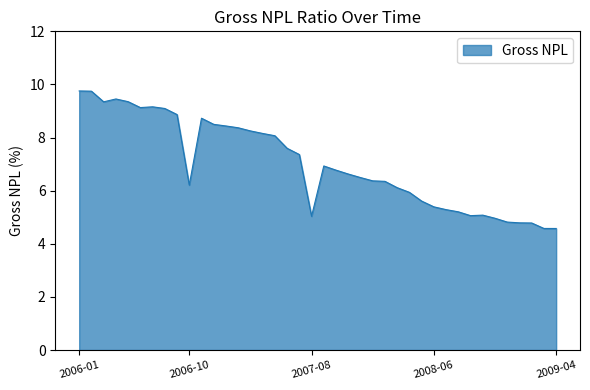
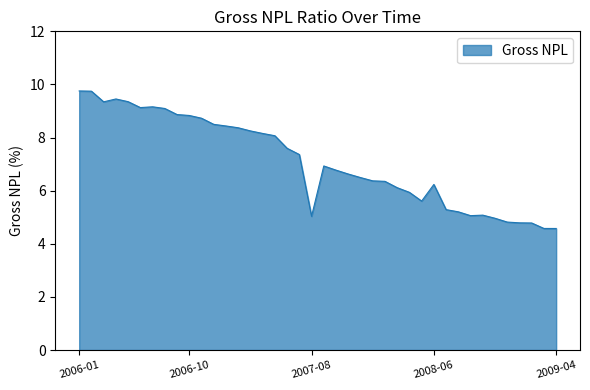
2006-10: 6.2 -> 8.8
2008-06: 5.4 -> 6.2
